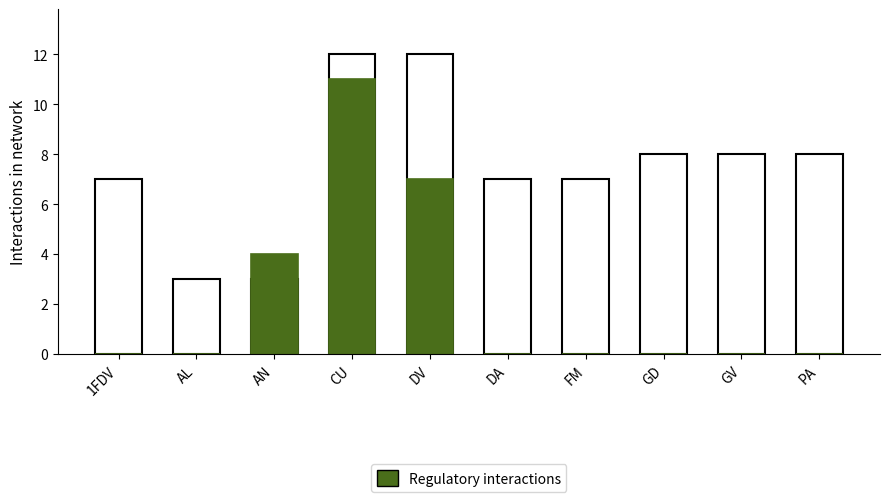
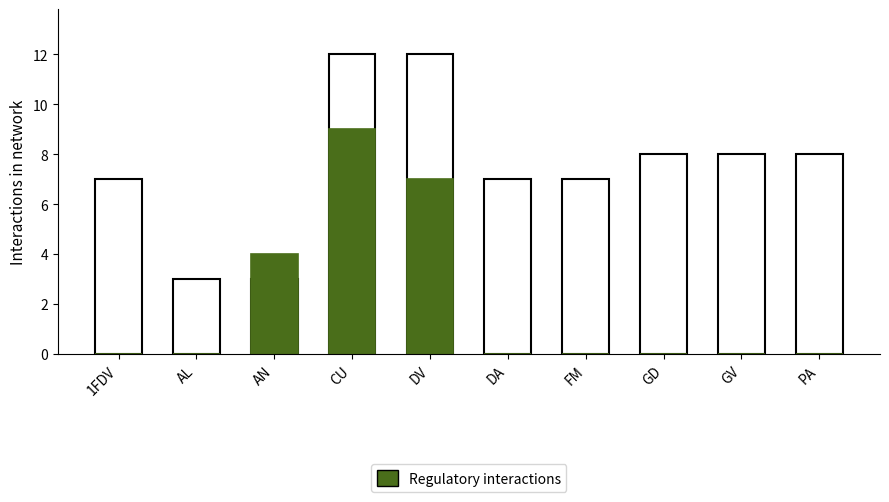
Regulatory interactions, CU: 11 -> 9
